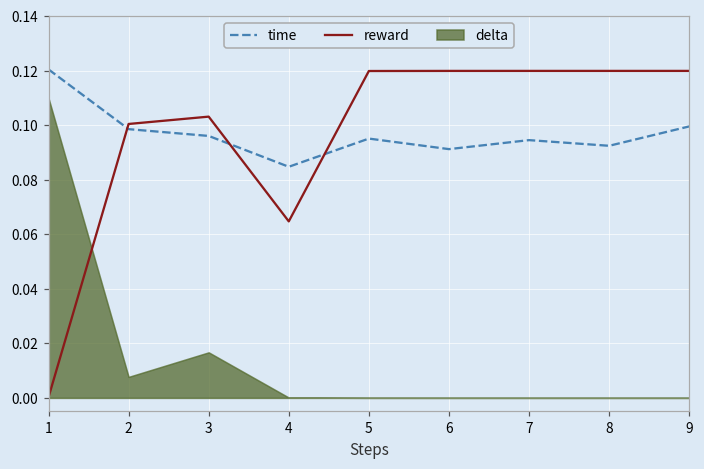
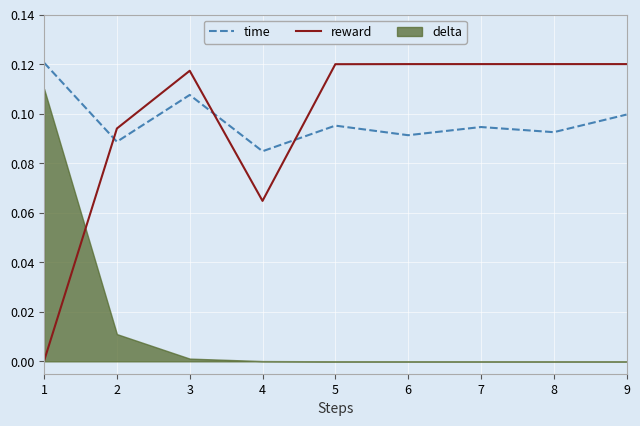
time, 2: 0.099 -> 0.089
delta, 2: 0.008 -> 0.011
reward, 2: 0.101 -> 0.094
time, 3: 0.096 -> 0.108
delta, 3: 0.017 -> 0.001
reward, 3: 0.103 -> 0.117
